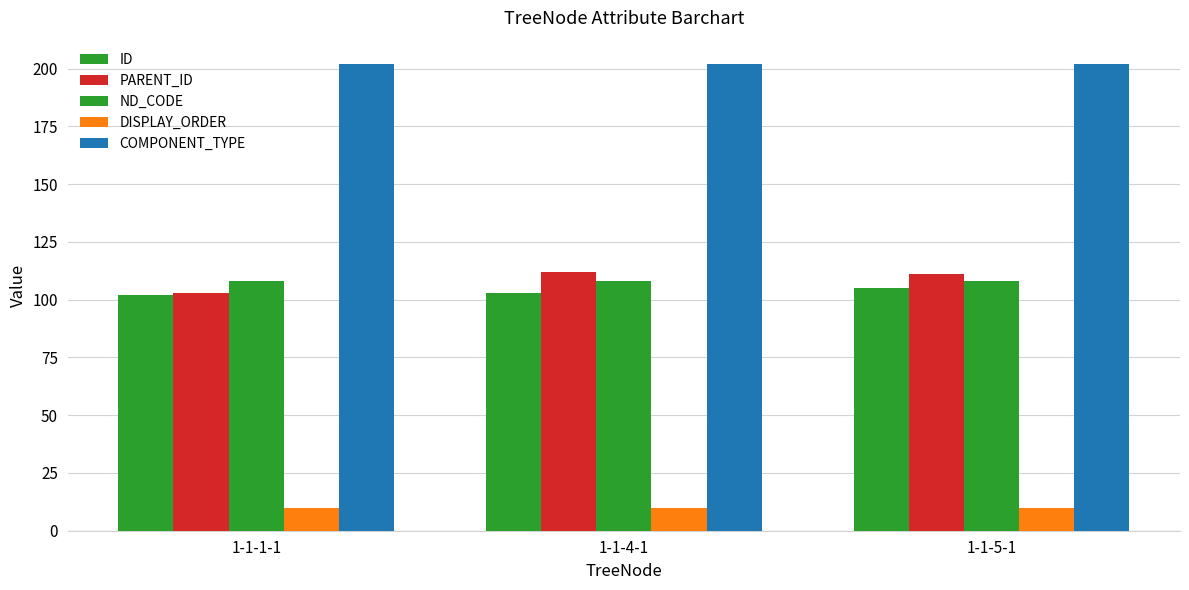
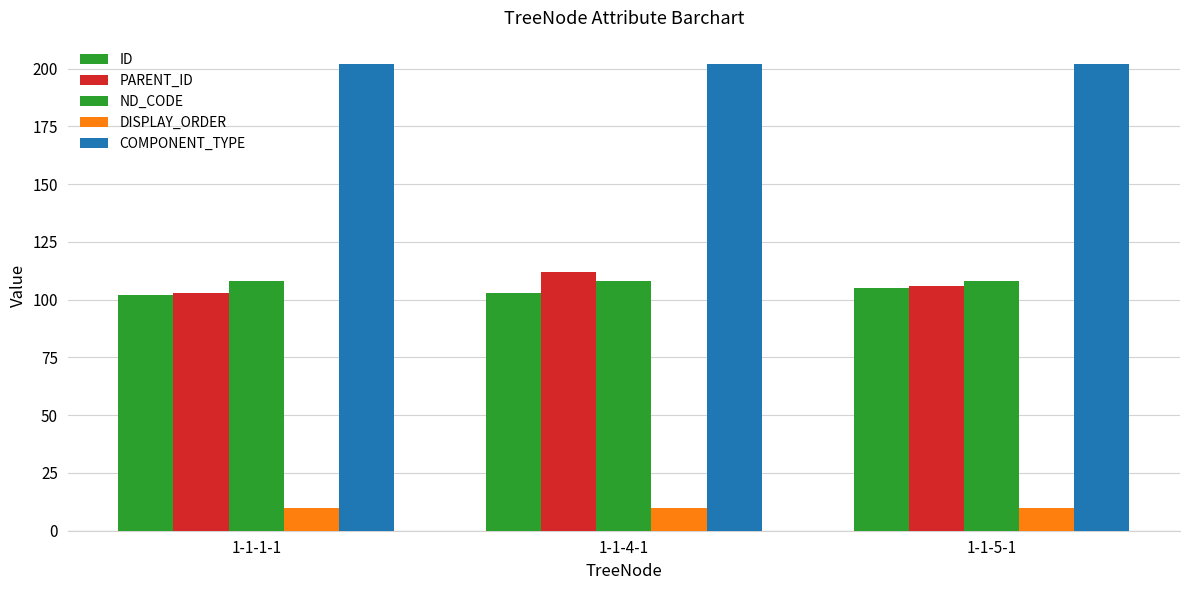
PARENT_ID, 1-1-5-1: 111 -> 106
